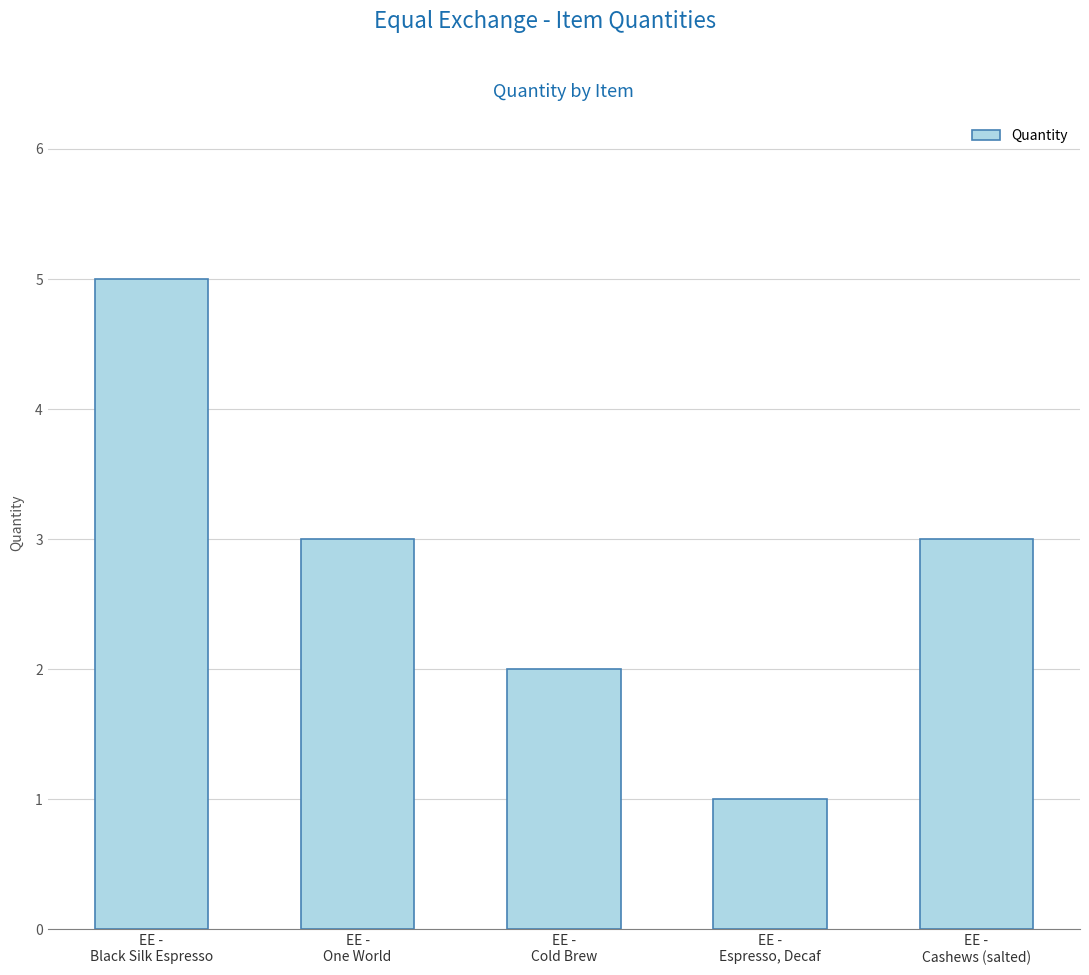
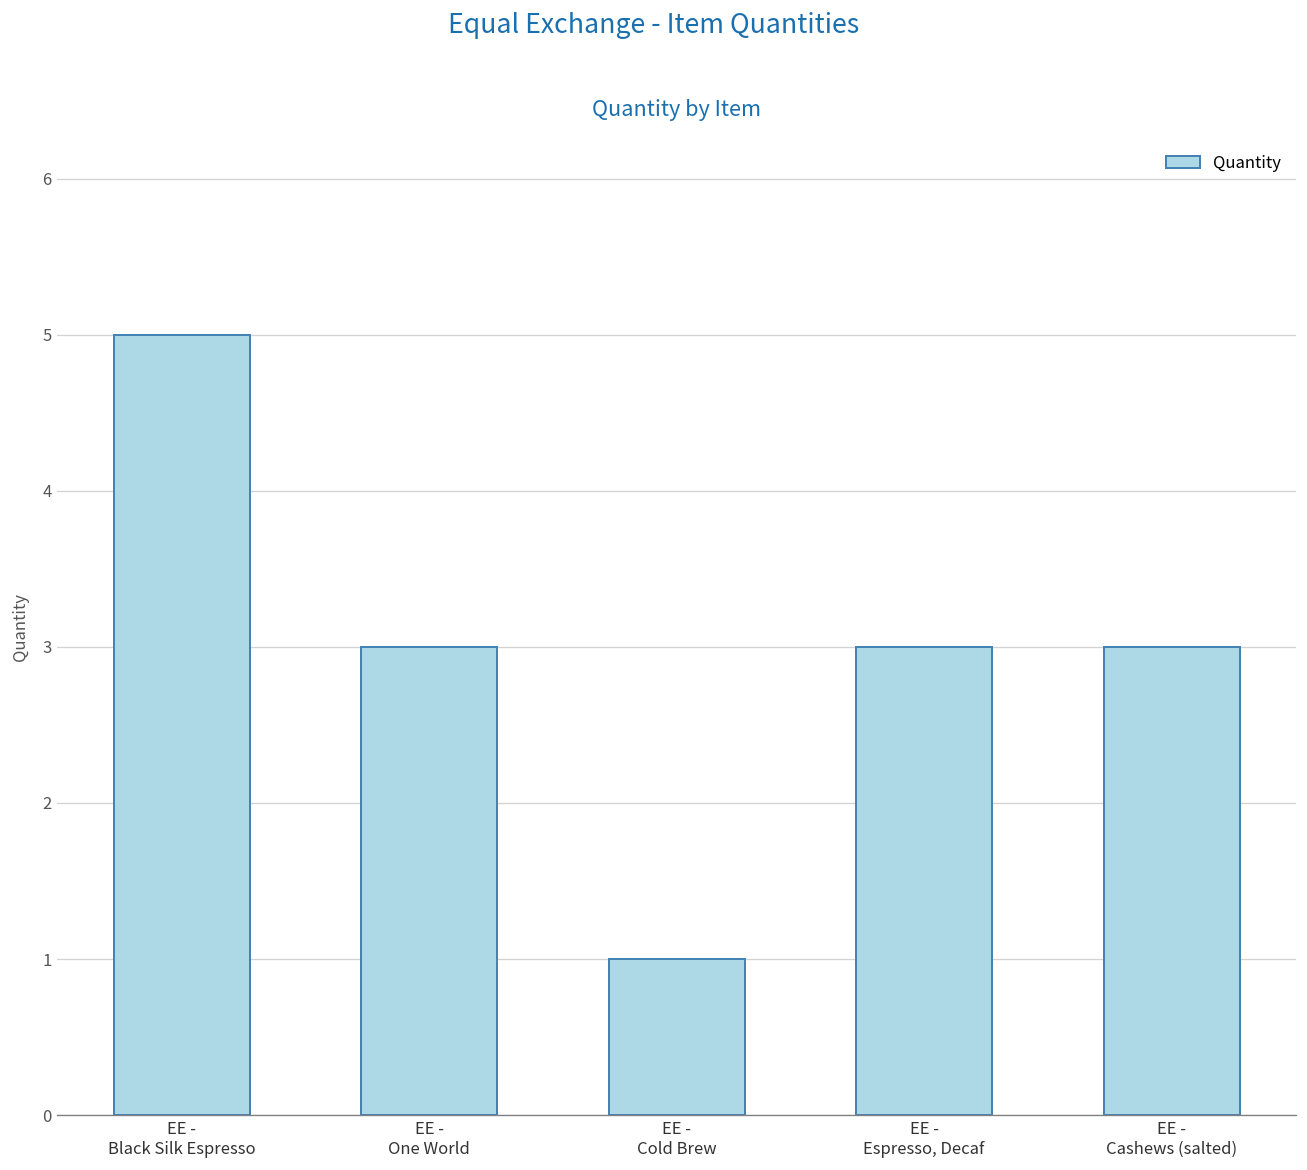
EE - Cold Brew: 2 -> 1
EE - Espresso, Decaf: 1 -> 3
